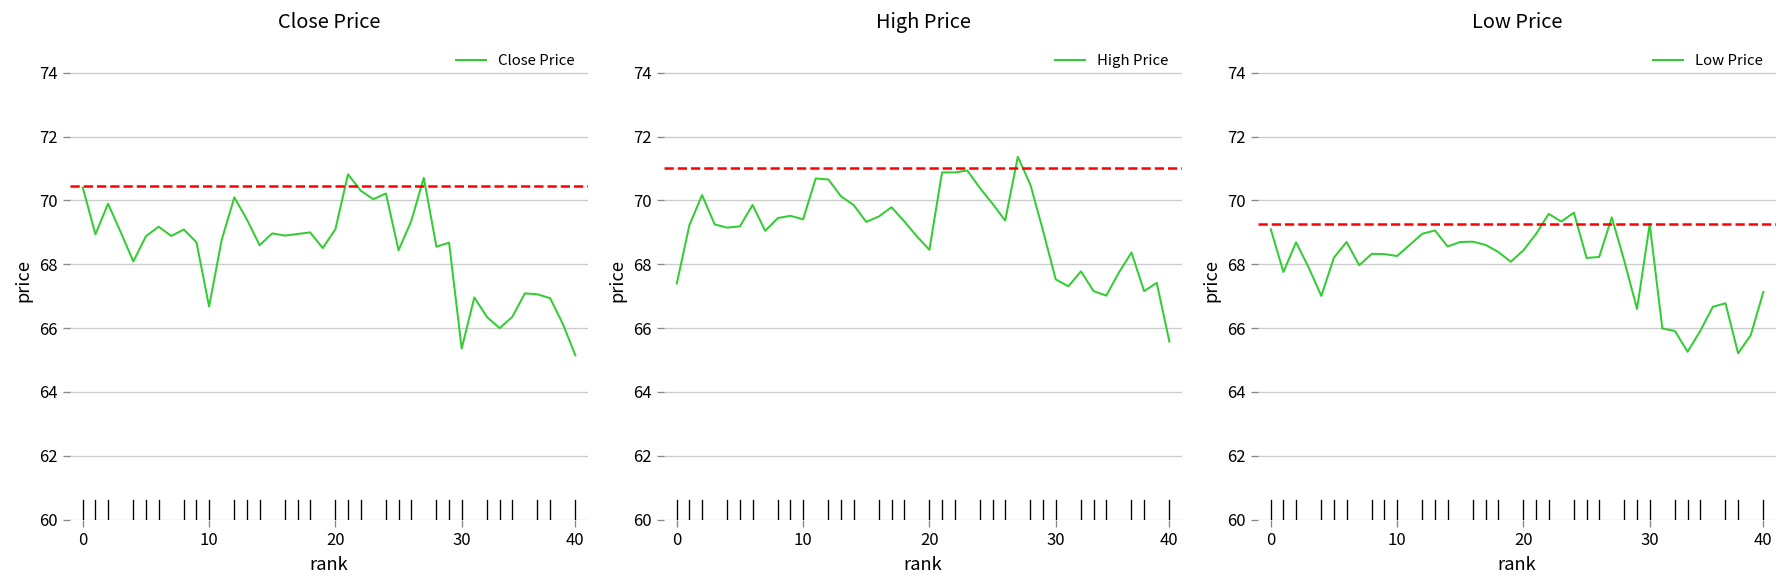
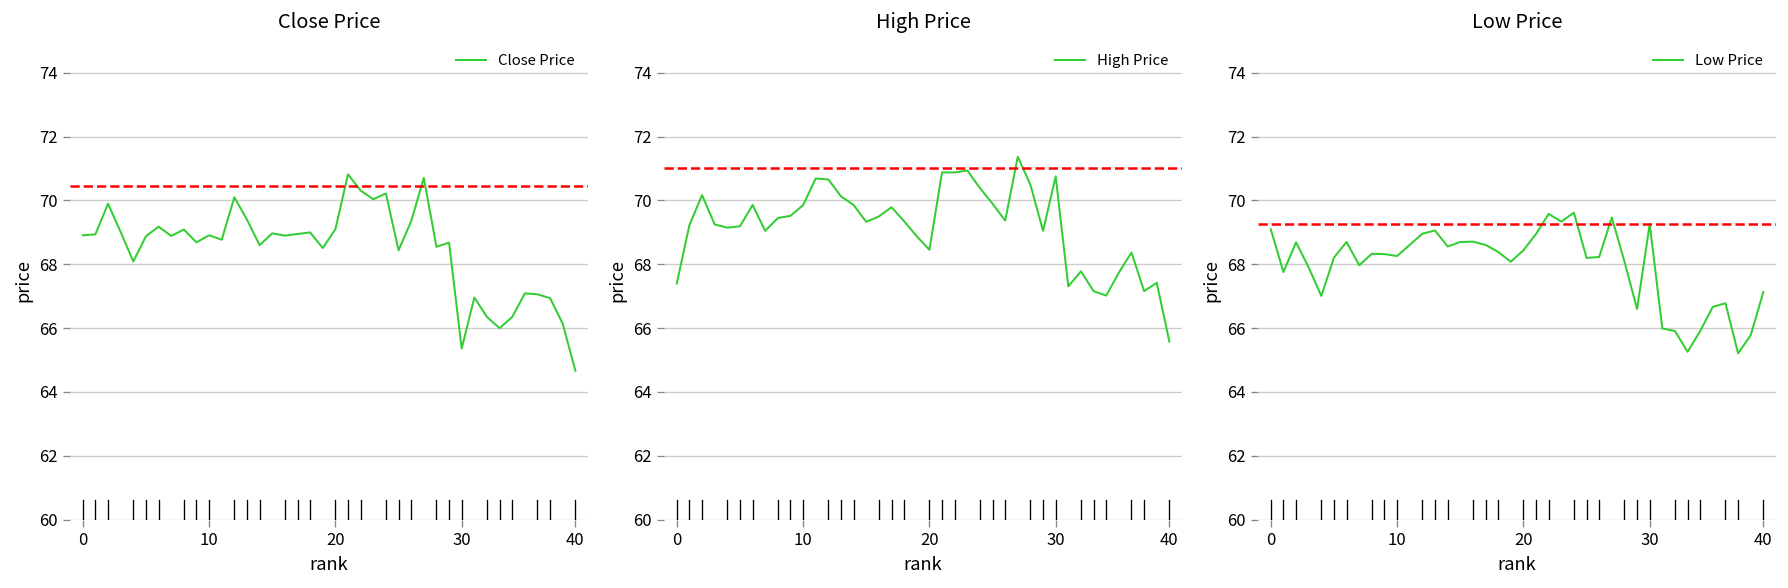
Close Price, Close Price, 0: 70.4 -> 68.9
Close Price, Close Price, 10: 66.7 -> 68.9
Close Price, Close Price, 40: 65.2 -> 64.7
High Price, High Price, 10: 69.4 -> 69.9
High Price, High Price, 30: 67.5 -> 70.8
